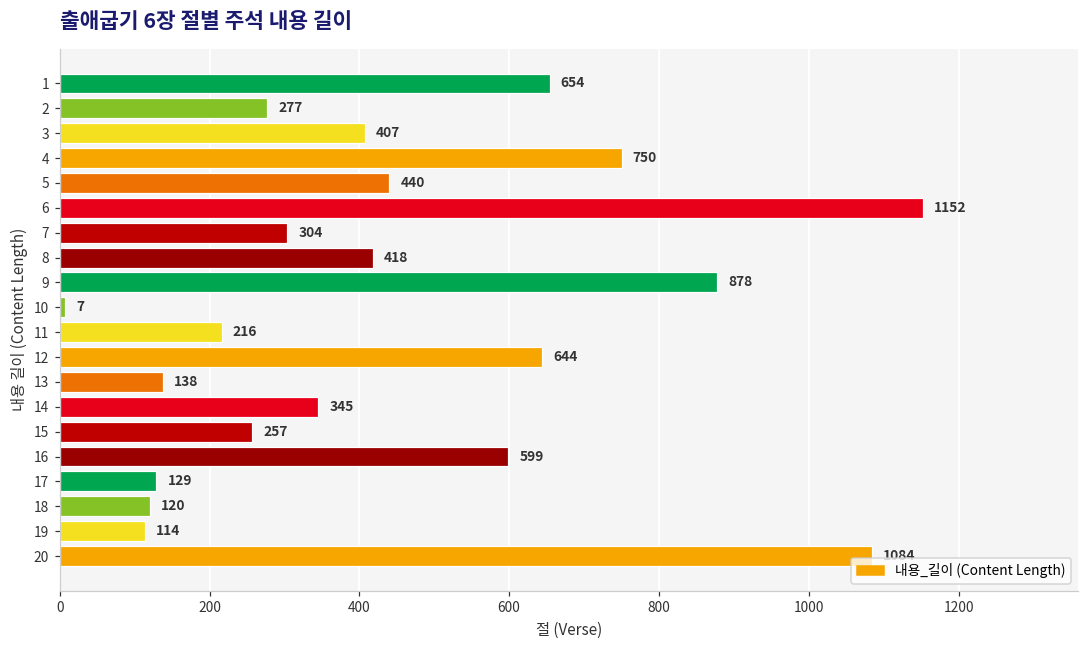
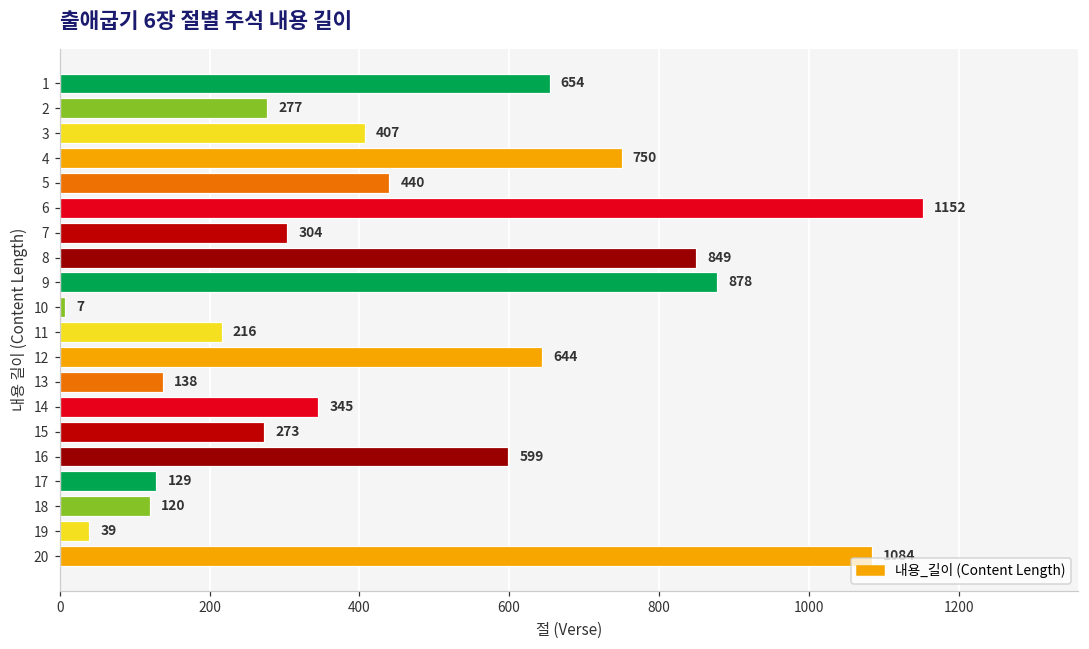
8: 418 -> 849
15: 257 -> 273
19: 114 -> 39
